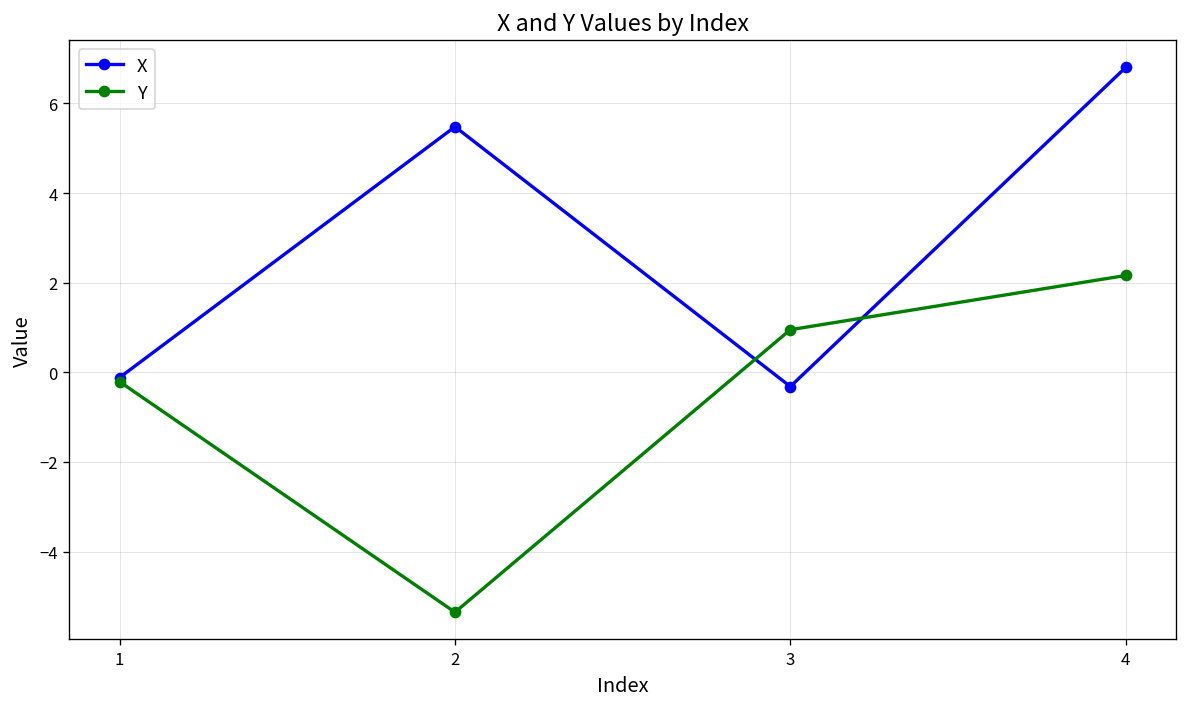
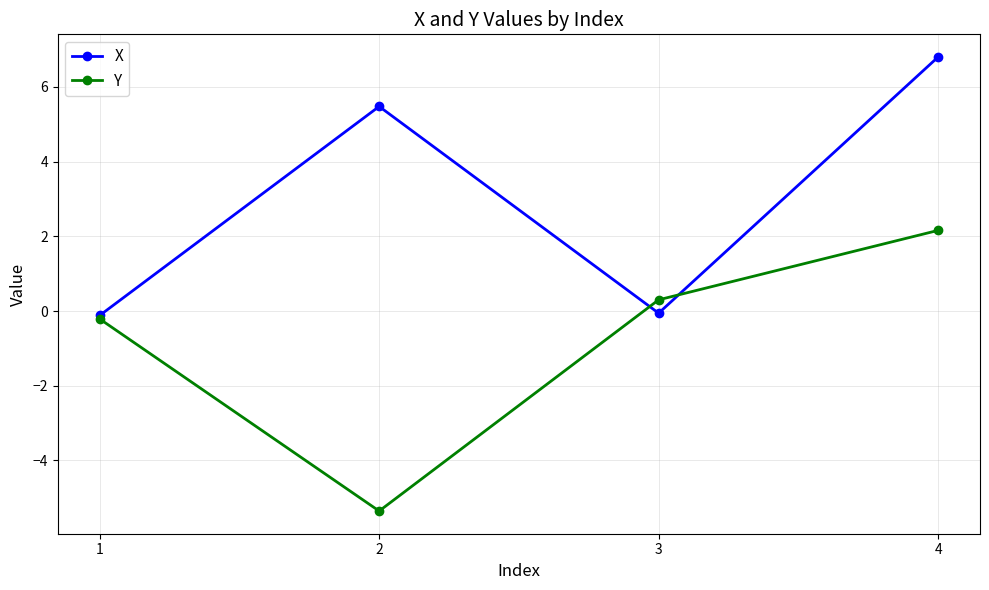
X, 3: -0.3 -> -0.1
Y, 3: 1.0 -> 0.3
